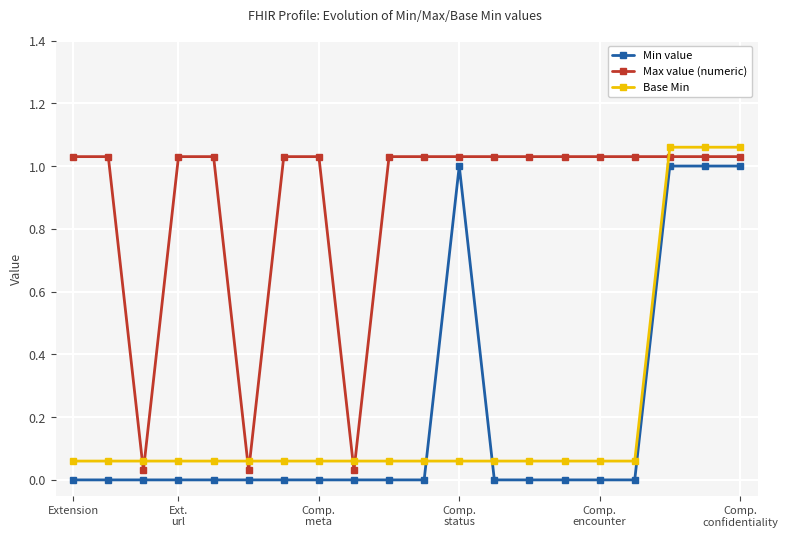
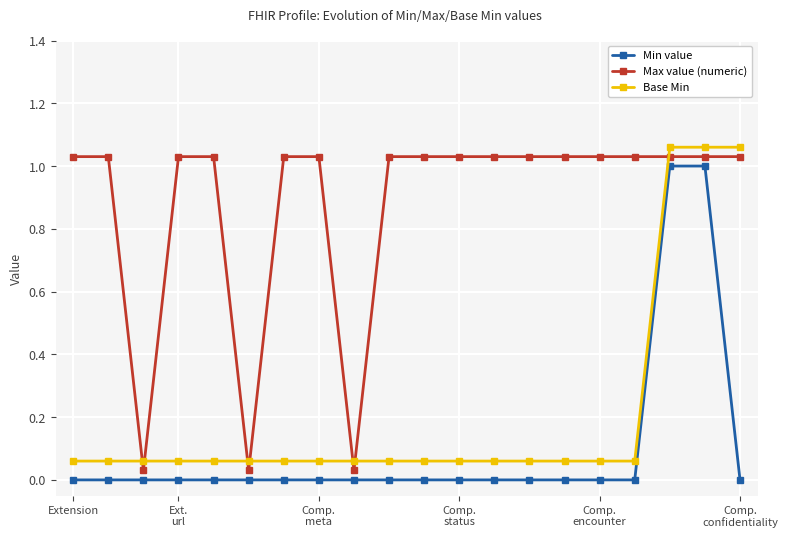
Min value, Comp. status: 1 -> 0
Min value, Comp. confidentiality: 1 -> 0
